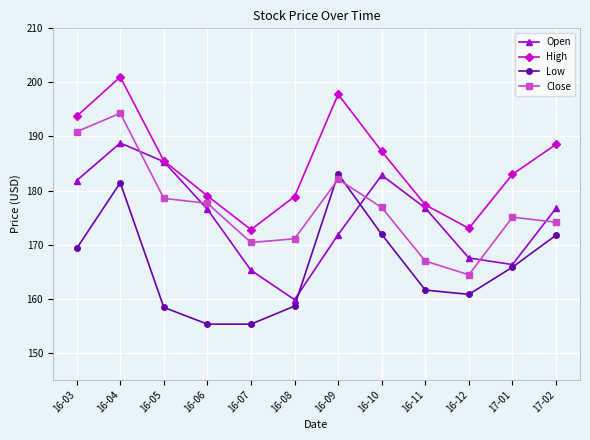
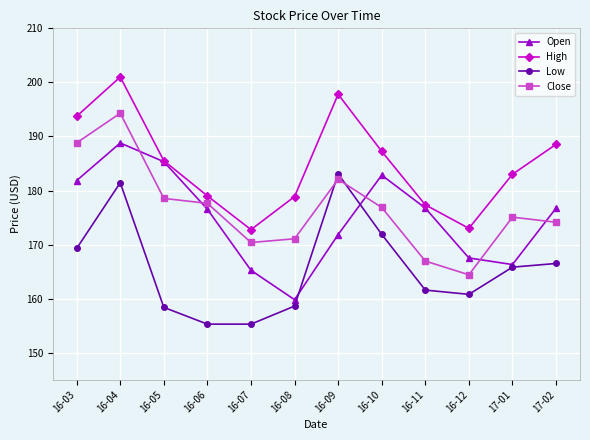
Close, 16-03: 191 -> 189
Low, 17-02: 172 -> 167
